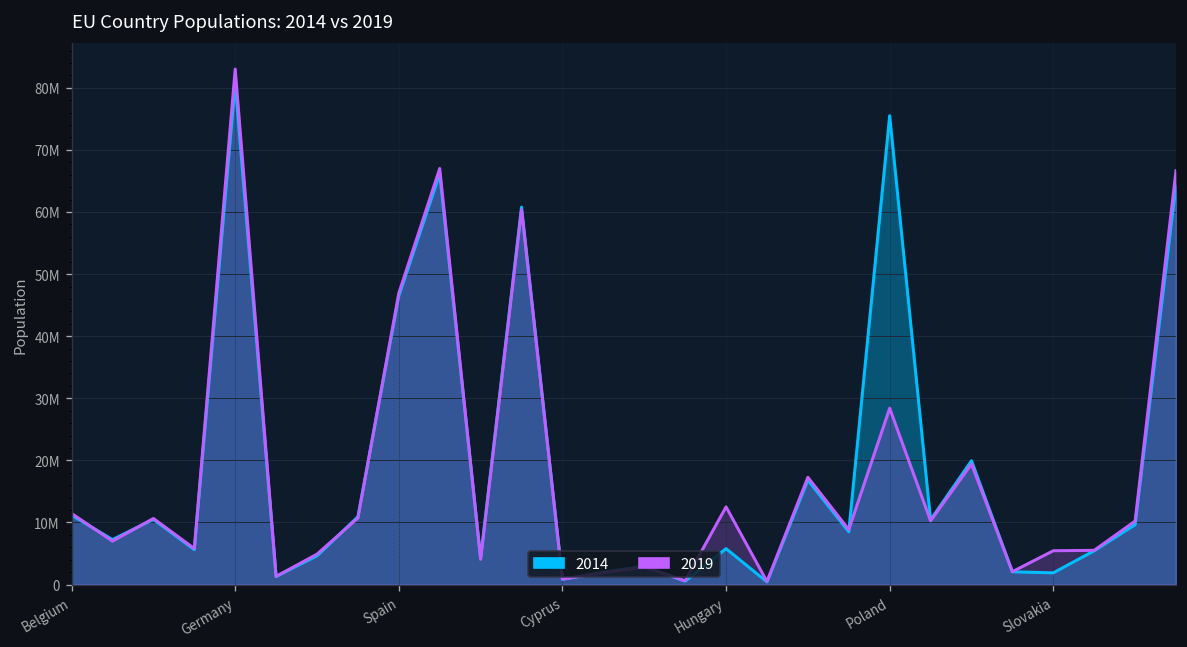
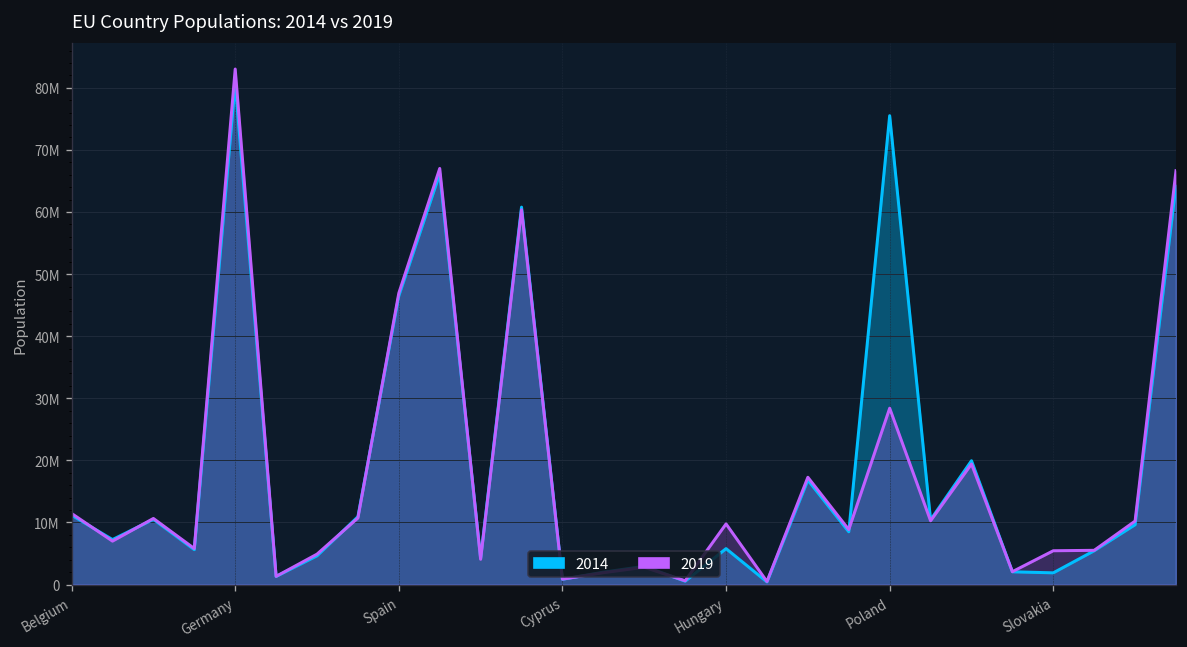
2019, Hungary: 13000000 -> 10000000
